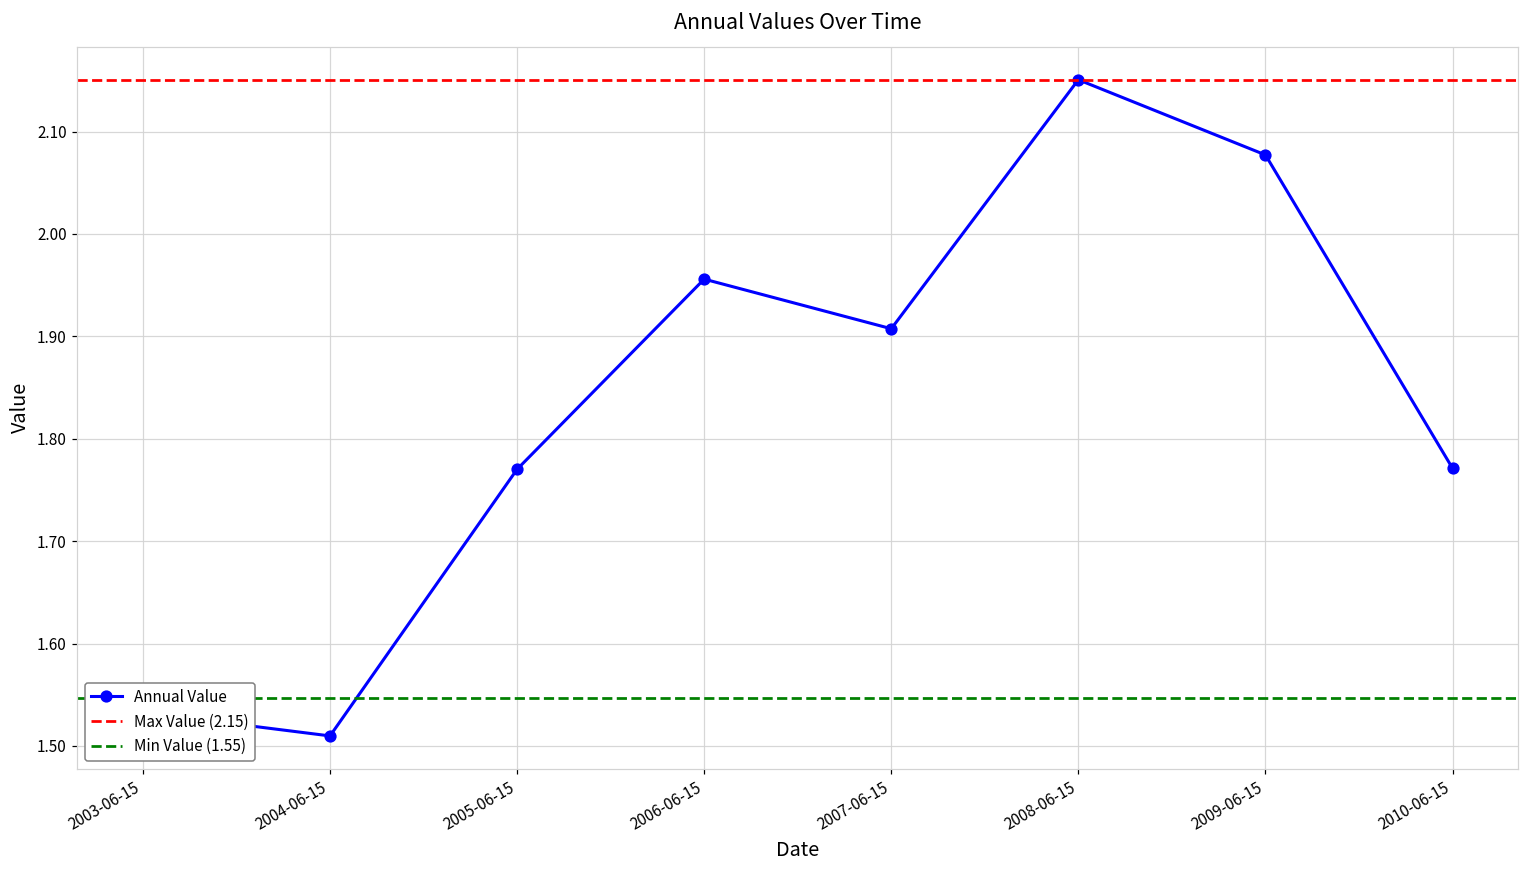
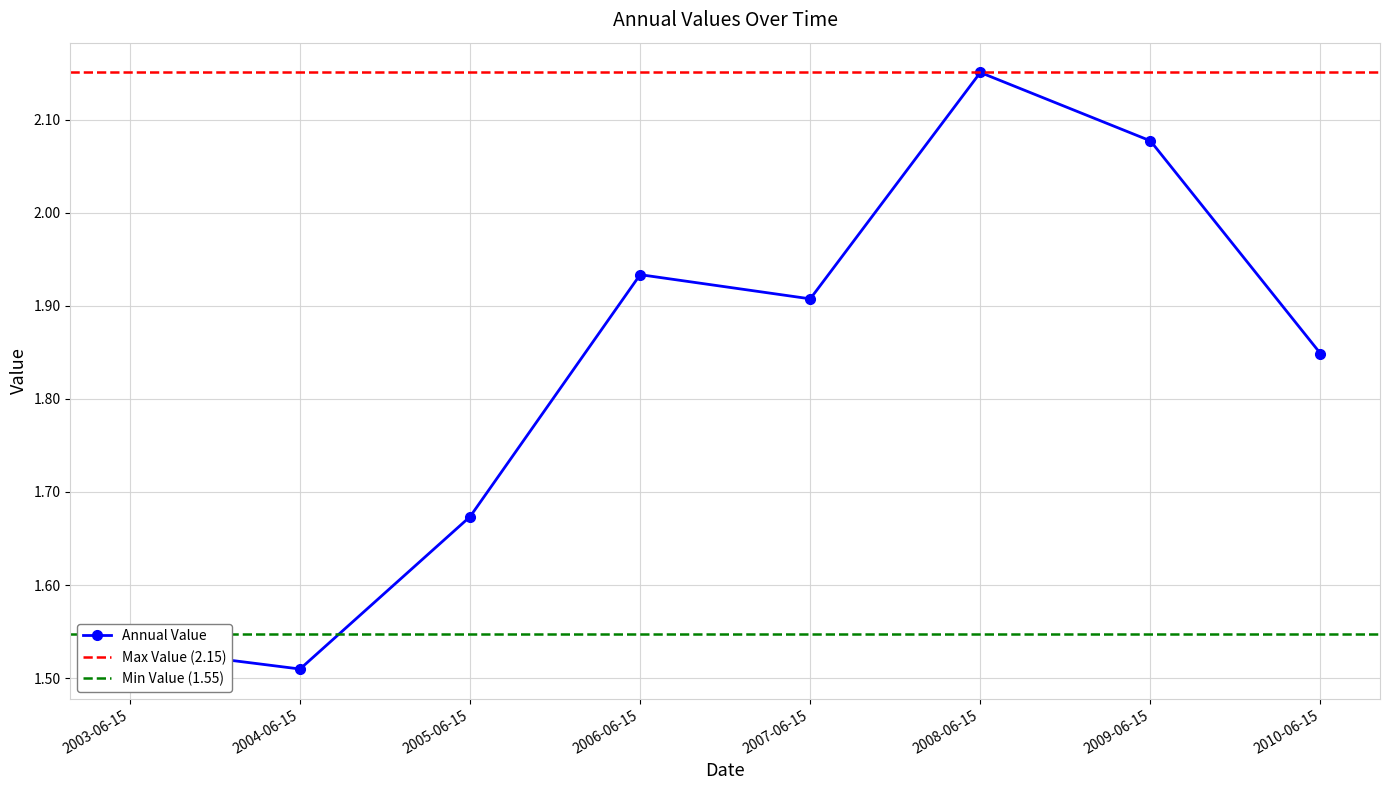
2005-06-15: 1.77 -> 1.67
2006-06-15: 1.96 -> 1.93
2010-06-15: 1.77 -> 1.85
